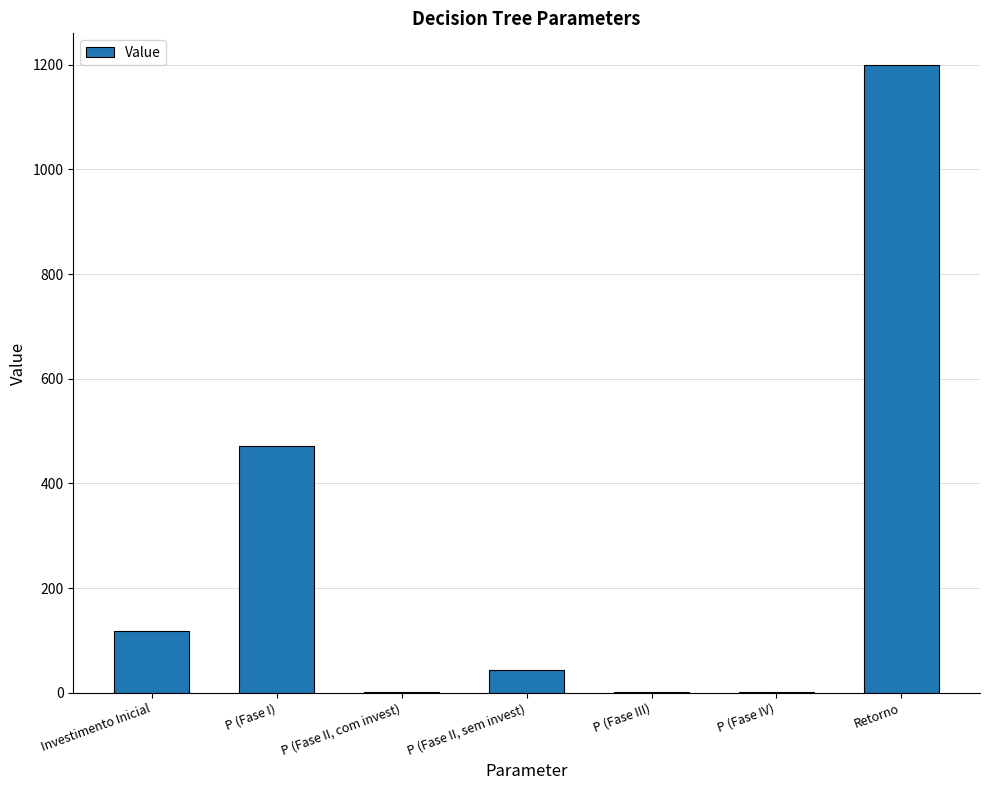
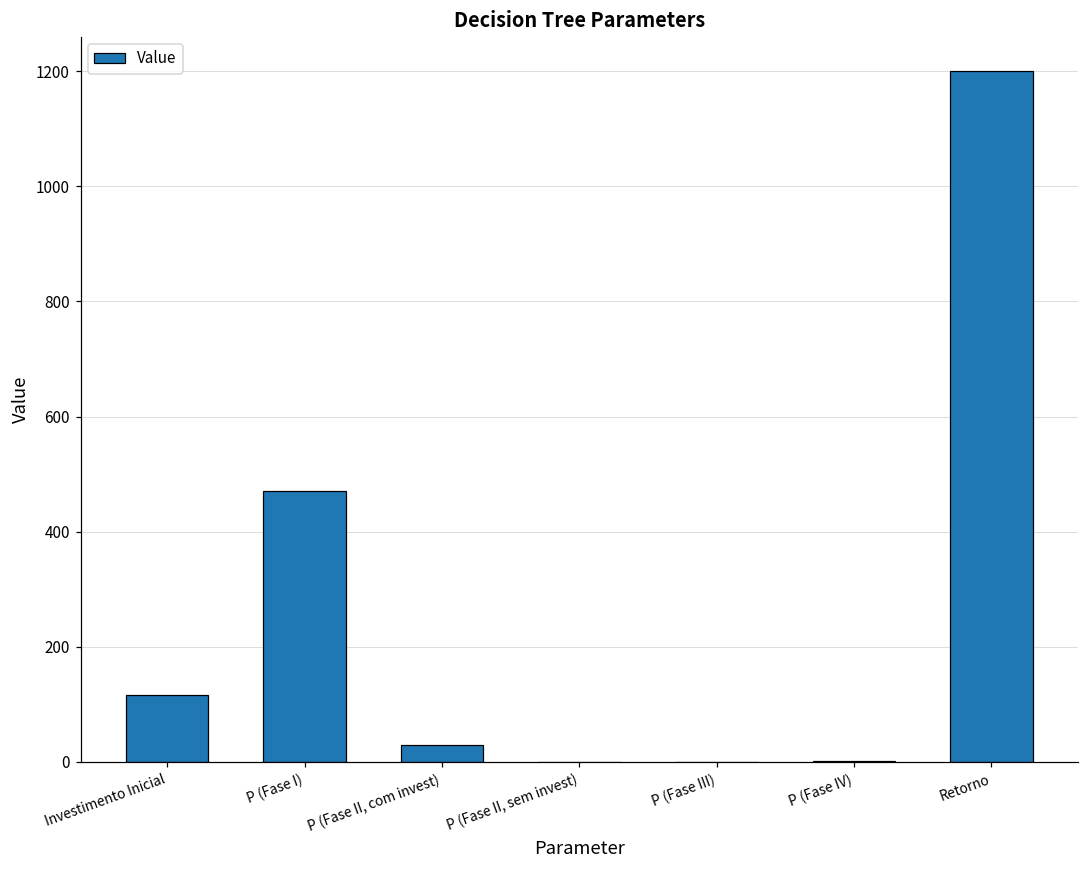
P (Fase II, com invest): 0 -> 30
P (Fase II, sem invest): 40 -> 0
